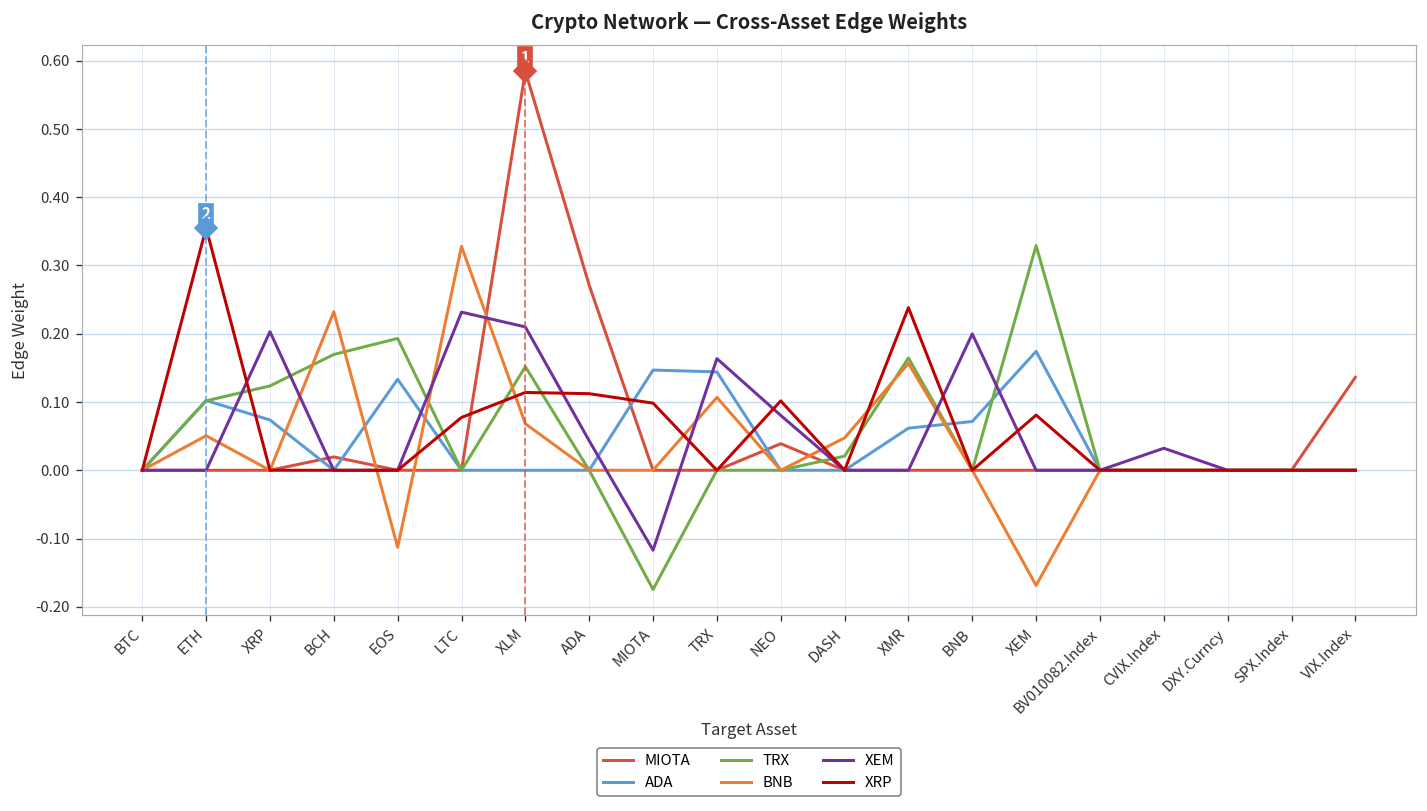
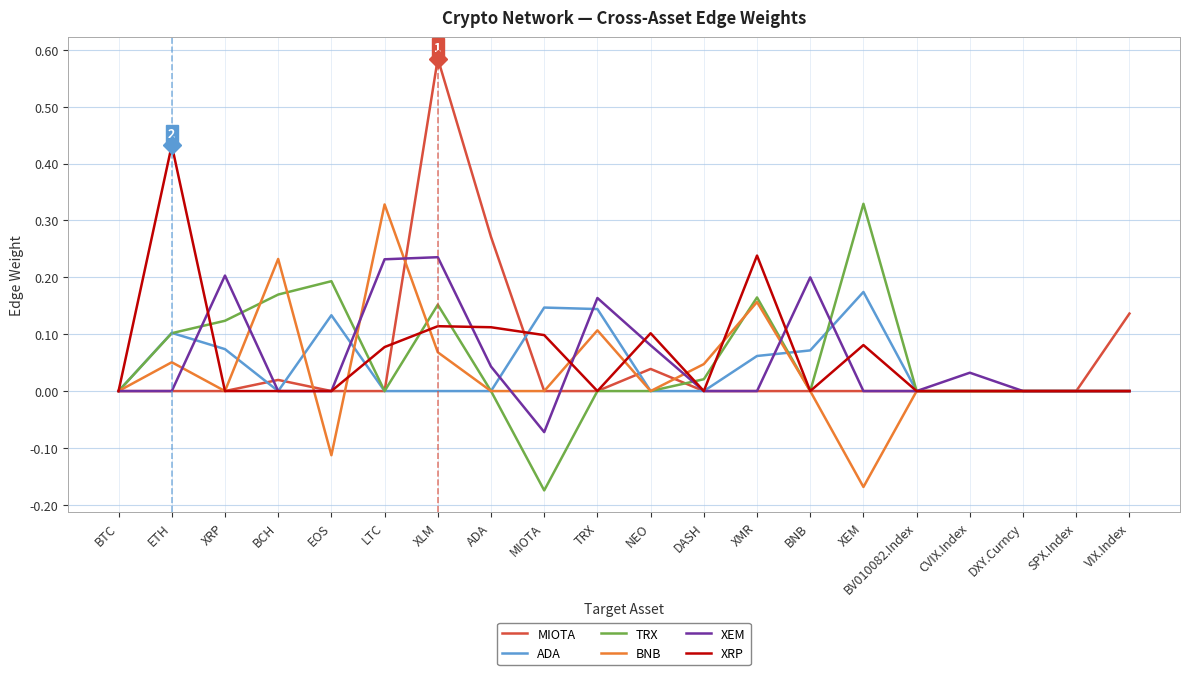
XRP, ETH: 0.35 -> 0.43
XEM, XLM: 0.21 -> 0.24
XEM, MIOTA: -0.12 -> -0.07
